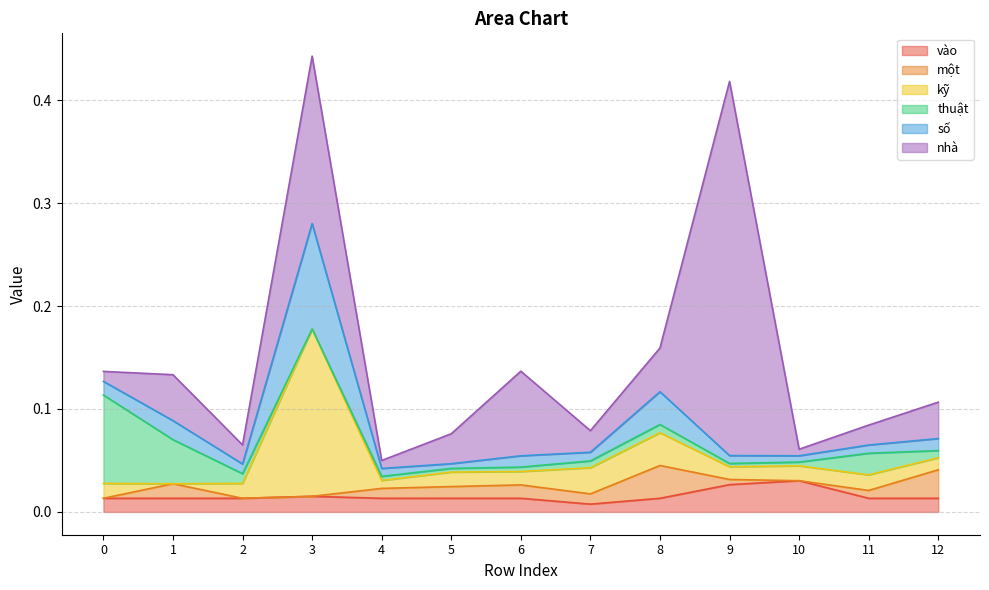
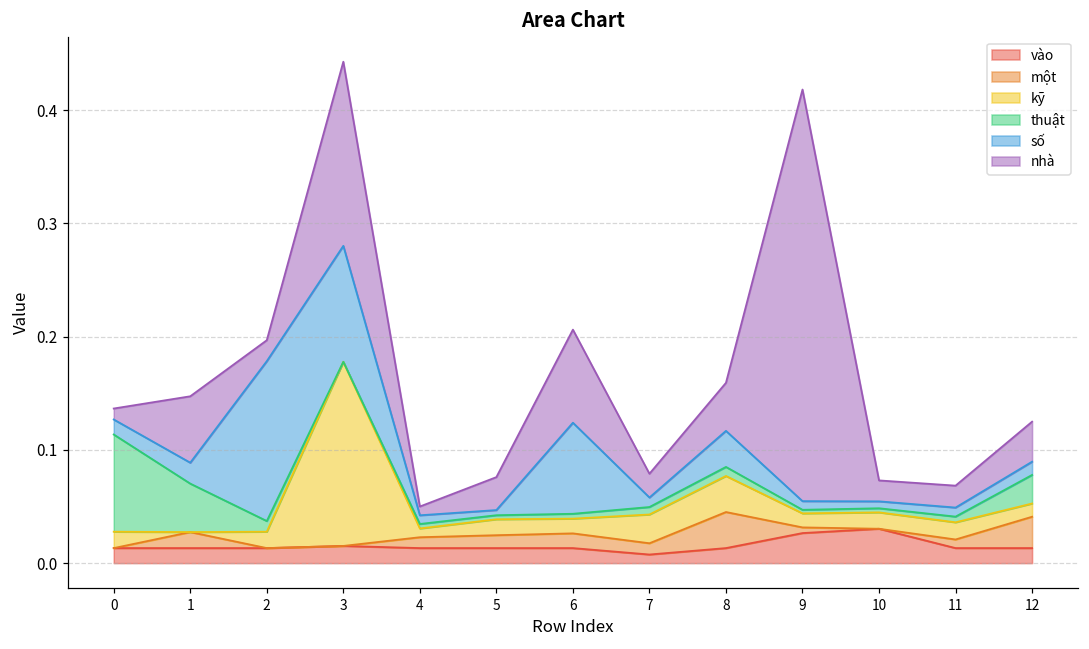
nhà, 1: 0.045 -> 0.059
số, 2: 0.009 -> 0.141
số, 6: 0.011 -> 0.080
nhà, 10: 0.006 -> 0.018
thuật, 11: 0.021 -> 0.005
thuật, 12: 0.007 -> 0.025
